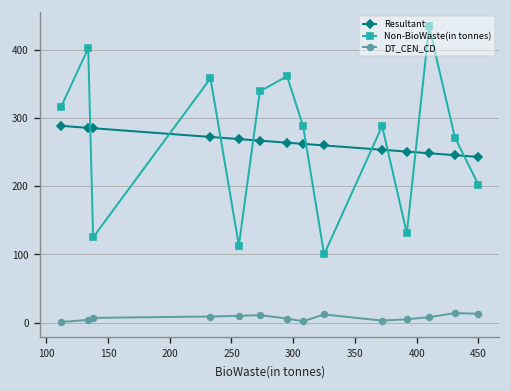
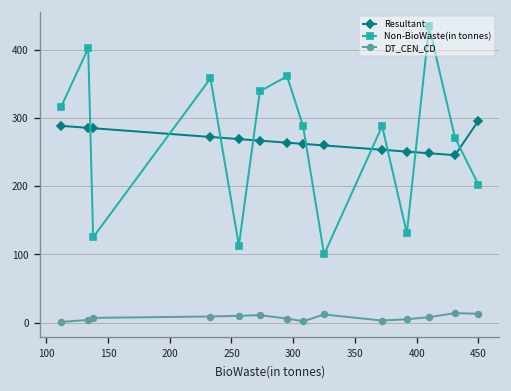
Resultant, 450: 240 -> 300
